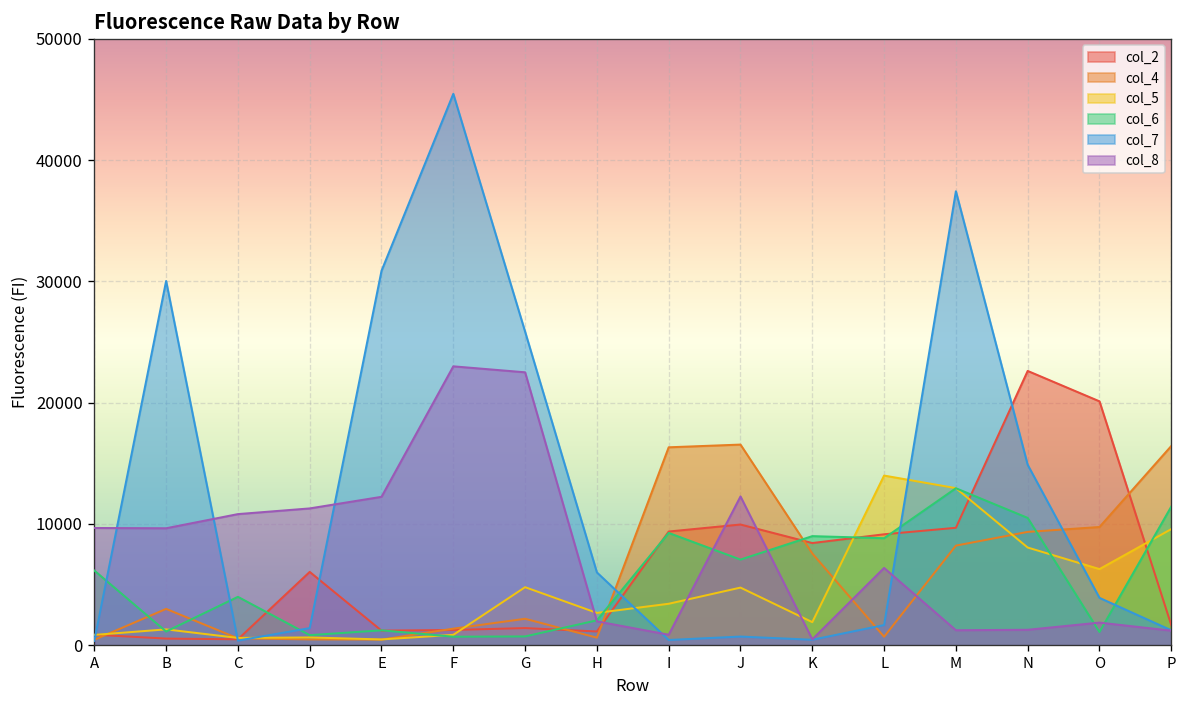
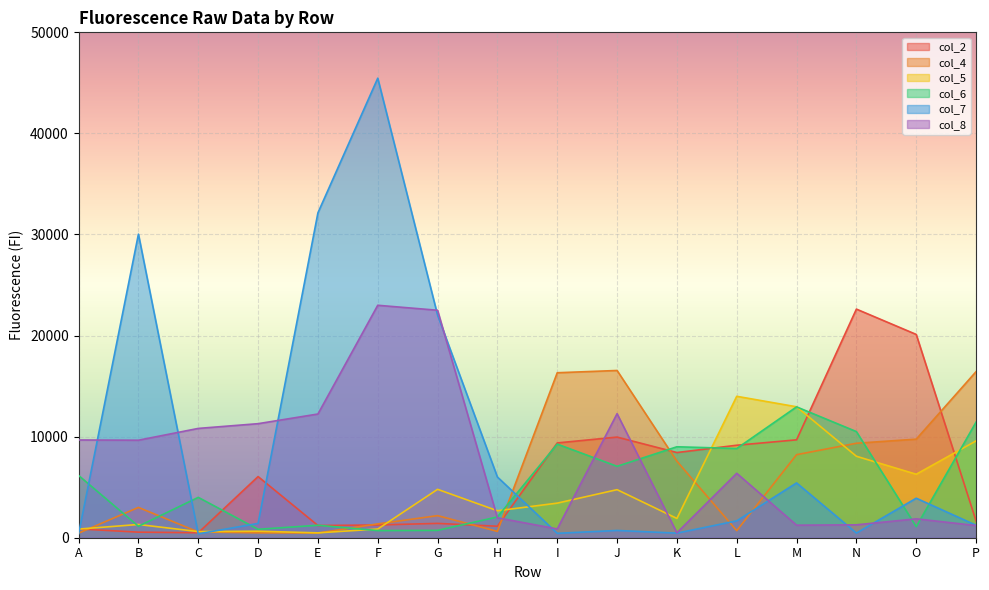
col_7, E: 30900 -> 32100
col_7, G: 25900 -> 22000
col_7, M: 37400 -> 5400
col_7, N: 14900 -> 500
